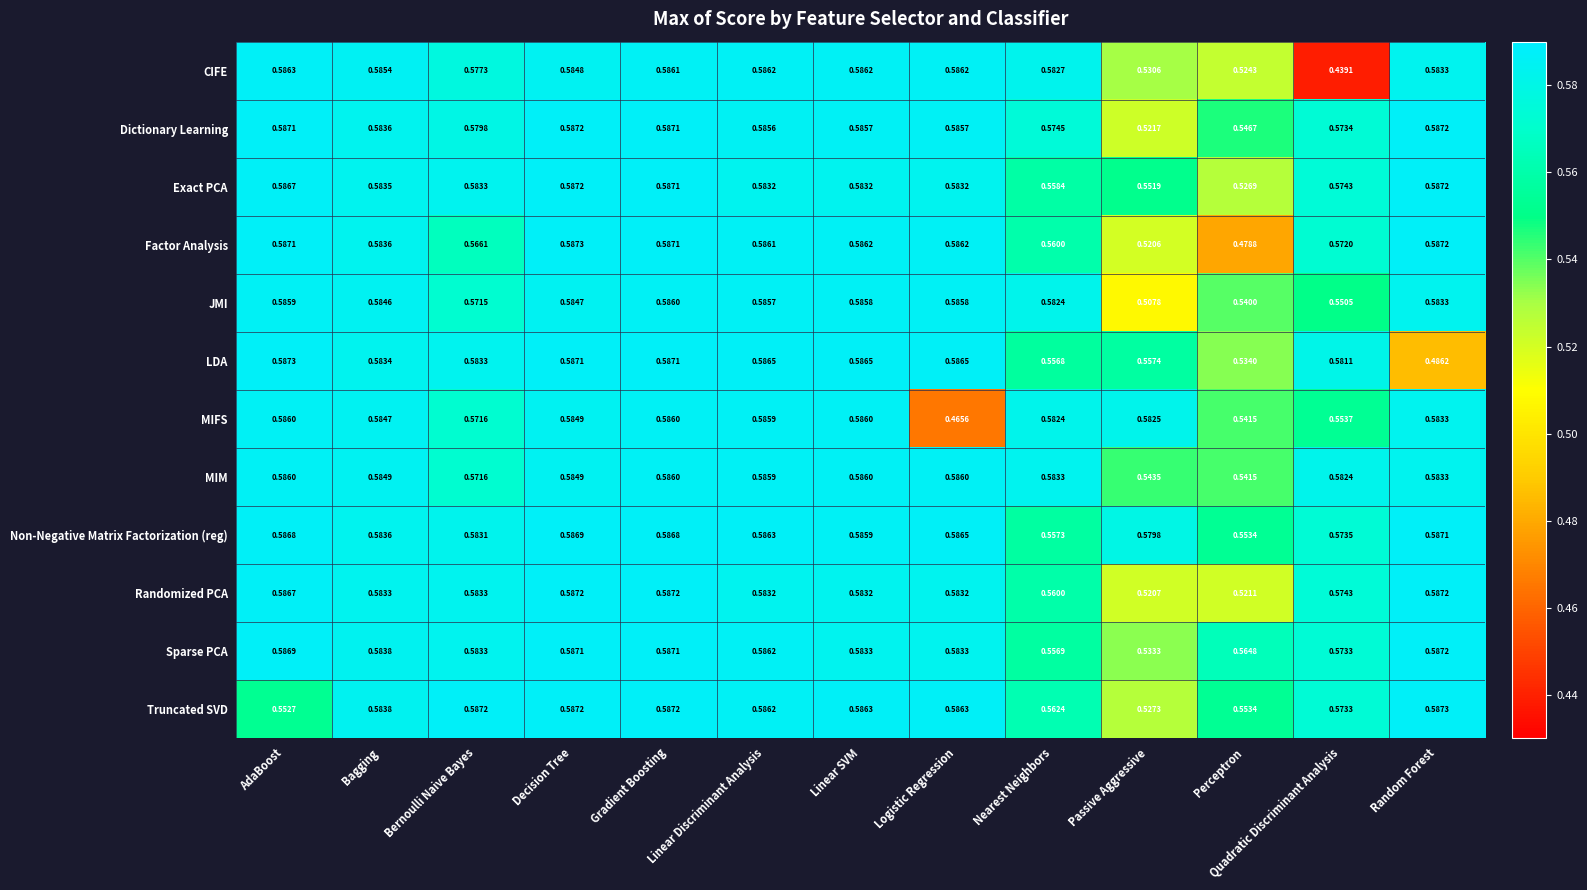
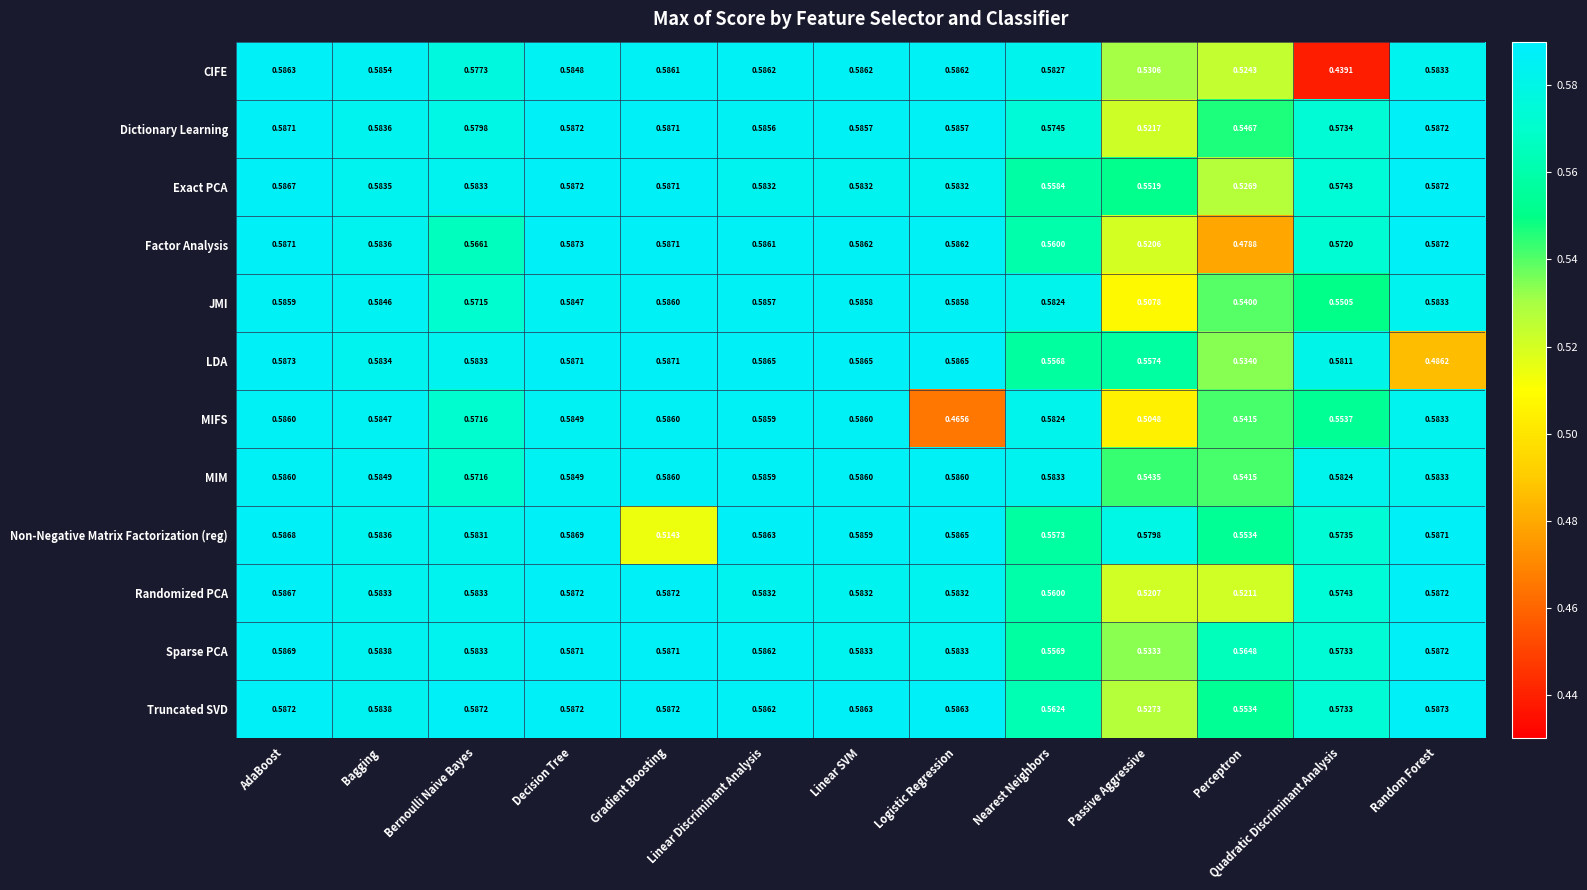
MIFS, Passive Aggressive: 0.5825 -> 0.5048
Non-Negative Matrix Factorization (reg), Gradient Boosting: 0.5868 -> 0.5143
Truncated SVD, AdaBoost: 0.5527 -> 0.5872
